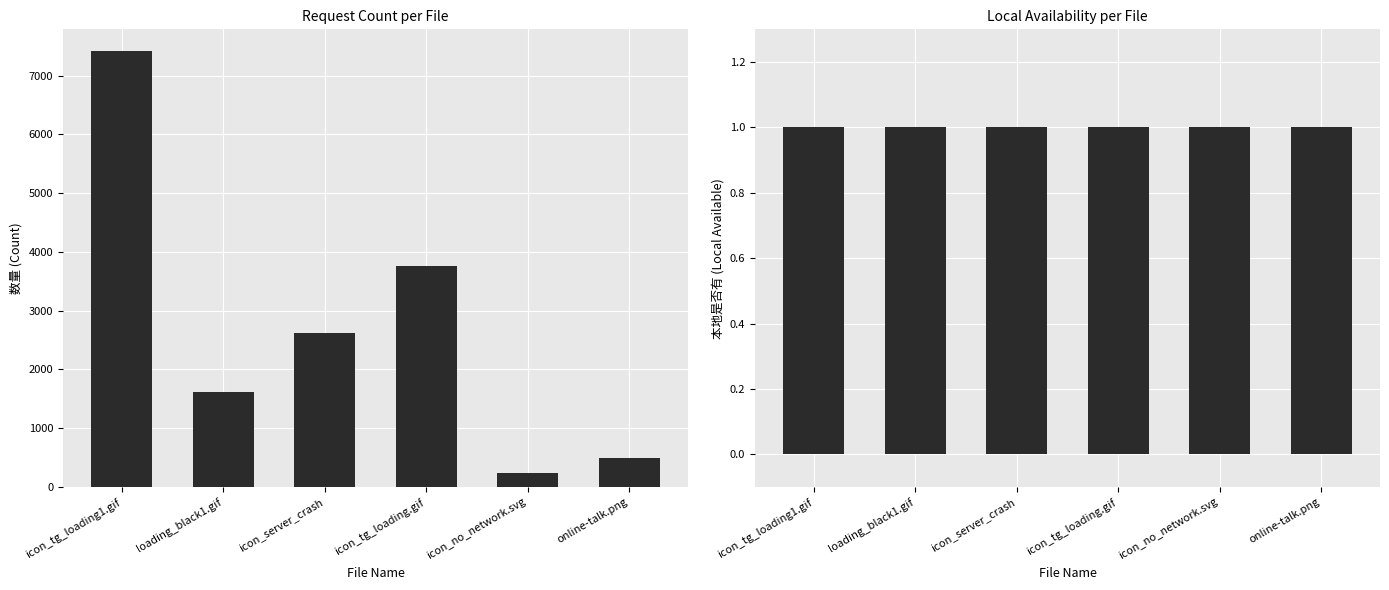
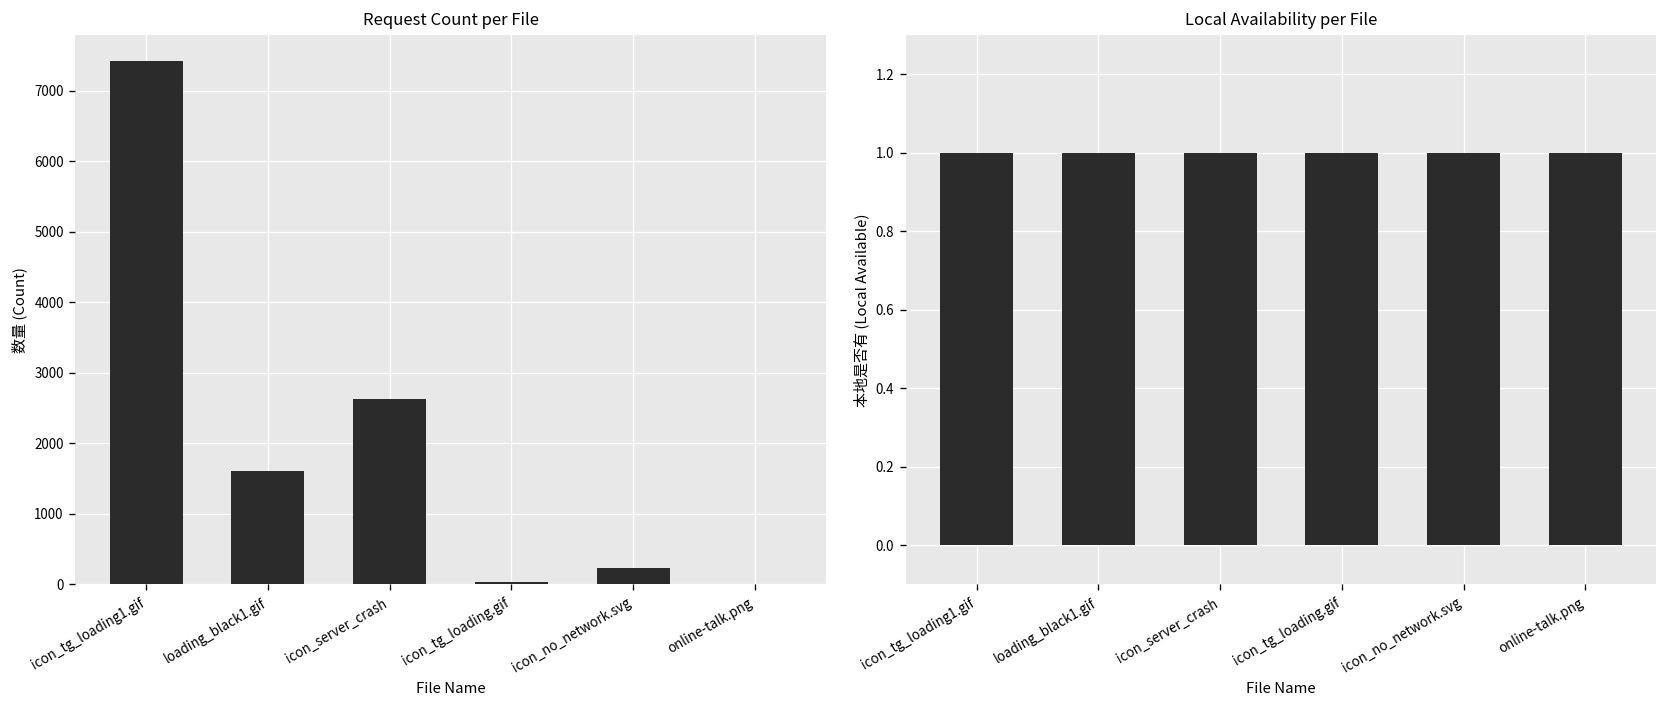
Request Count per File, icon_tg_loading.gif: 3800 -> 0
Request Count per File, online-talk.png: 500 -> 0
